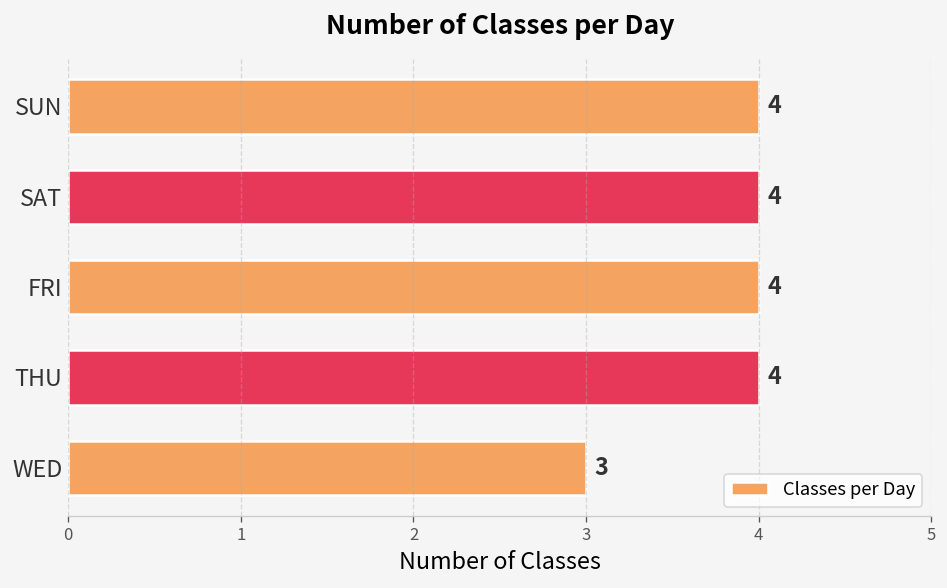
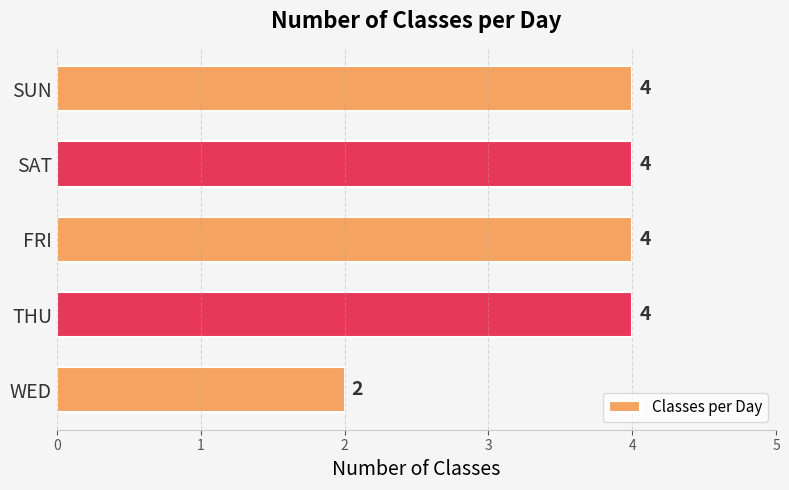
WED: 3 -> 2
